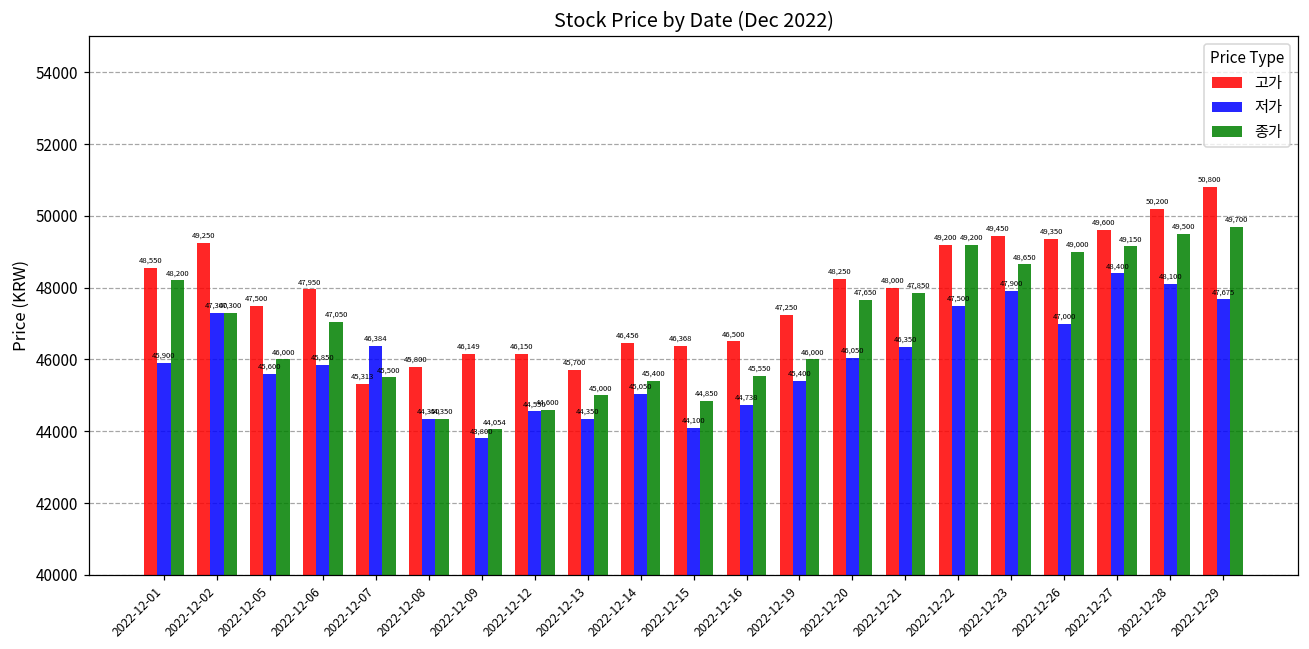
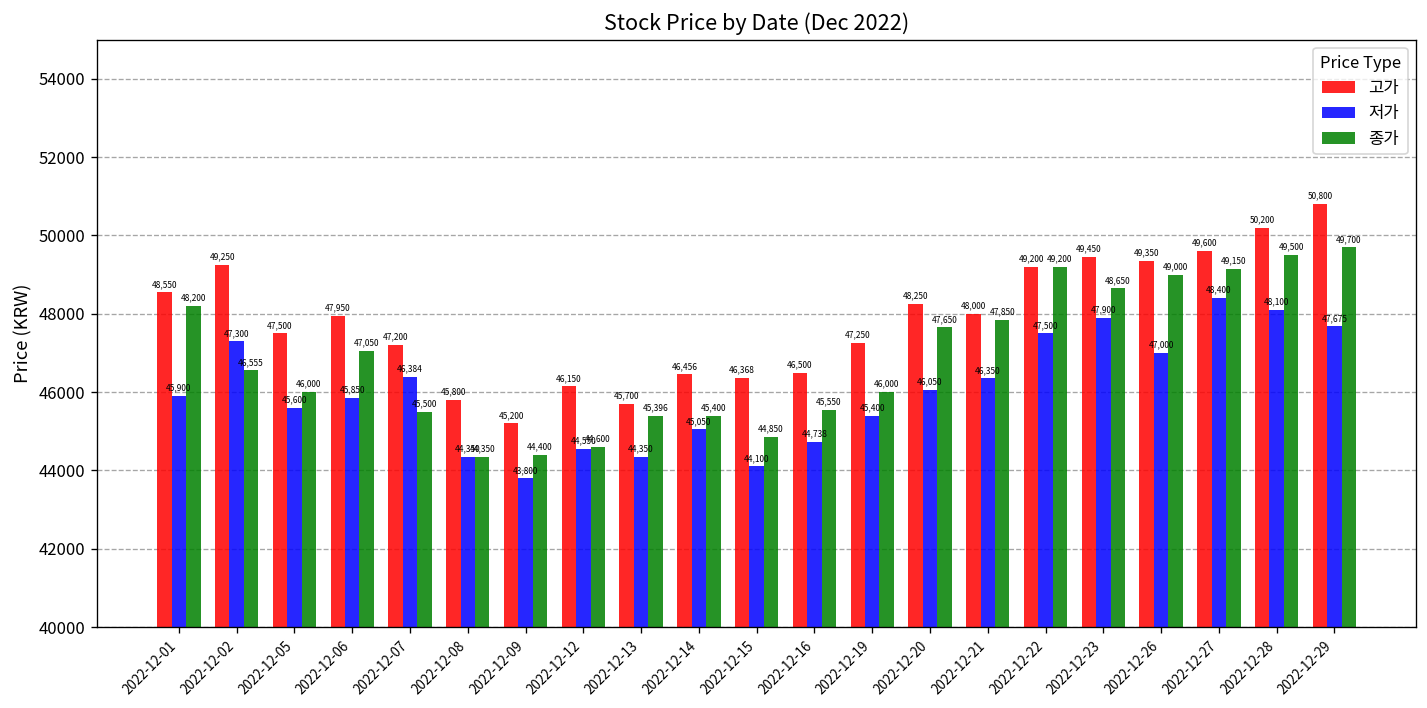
종가, 2022-12-02: 47,300 -> 46,555
고가, 2022-12-07: 45,313 -> 47,200
고가, 2022-12-09: 46,149 -> 45,200
종가, 2022-12-09: 44,054 -> 44,400
종가, 2022-12-13: 45,000 -> 45,396
